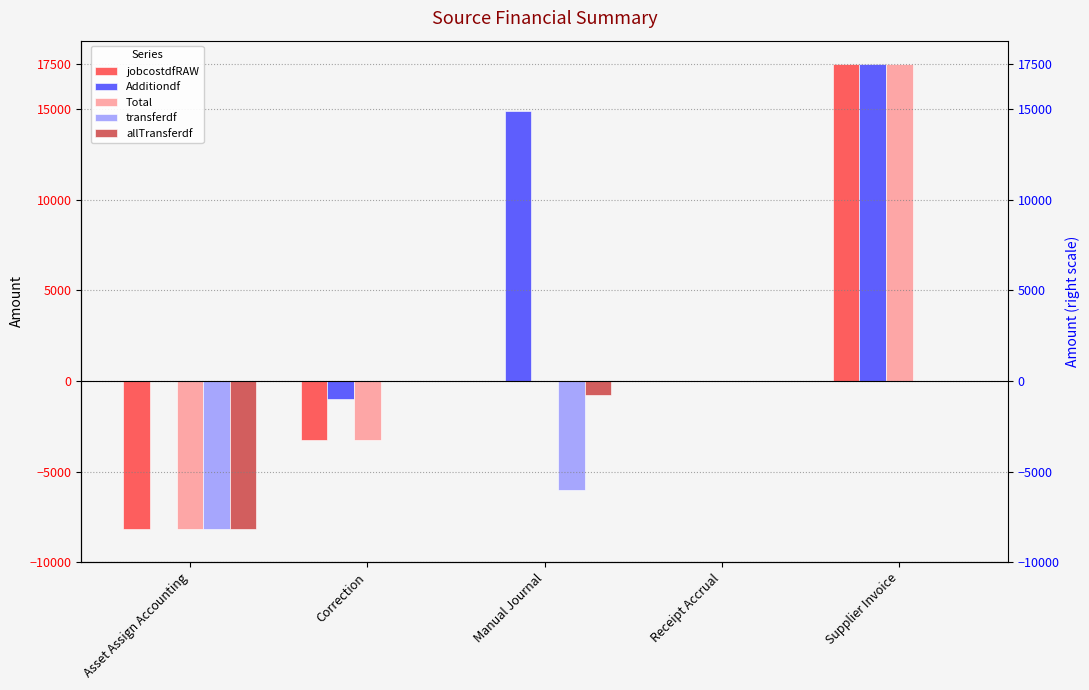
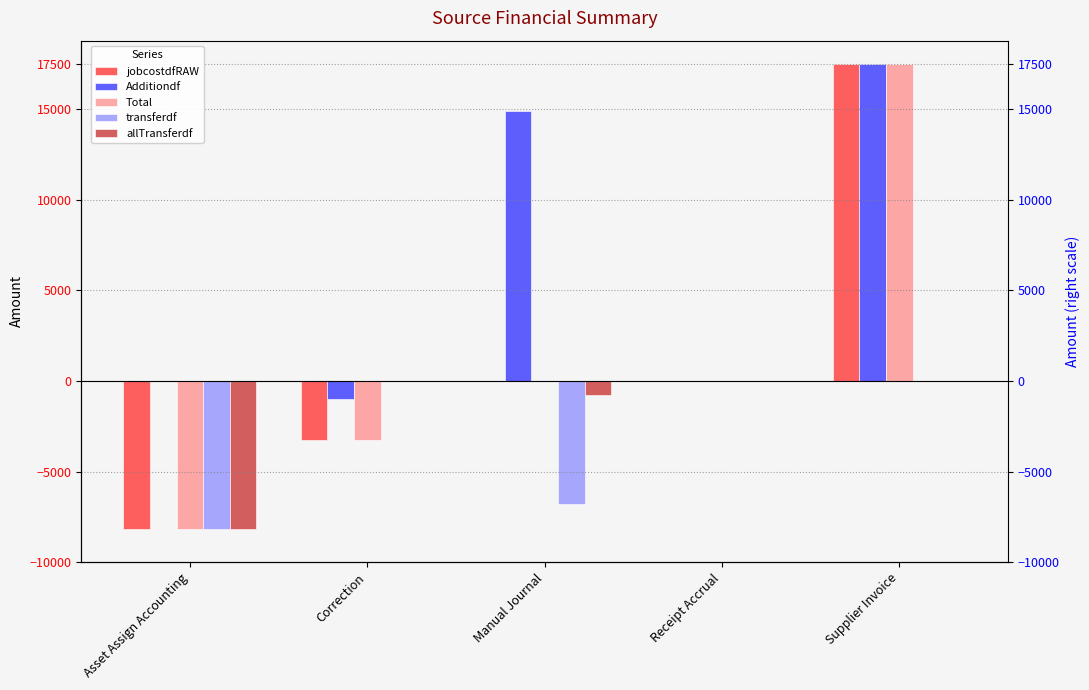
transferdf, Manual Journal: -6000 -> -6800
